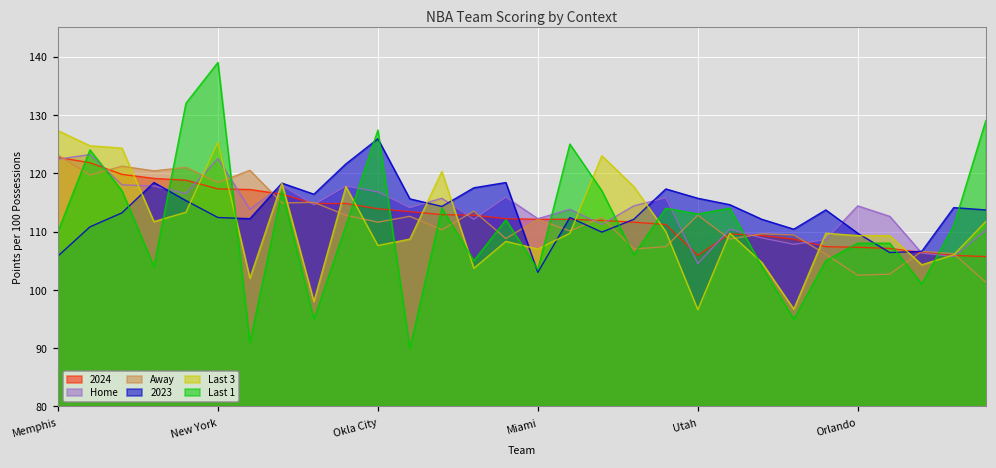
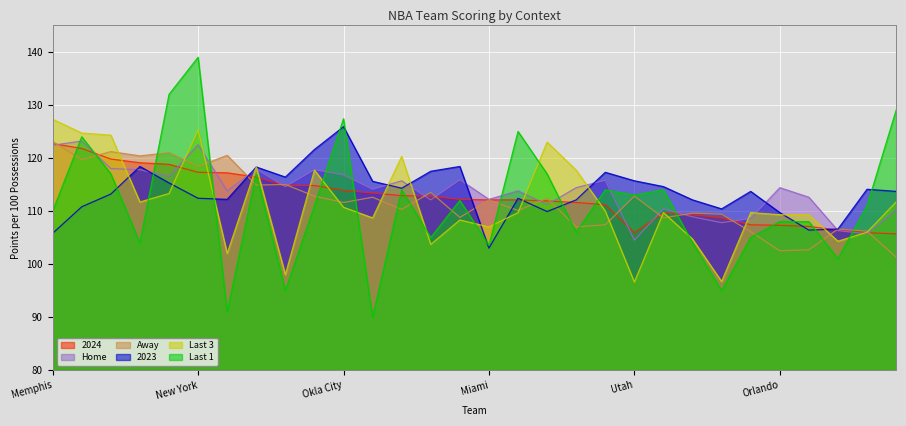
Last 3, Okla City: 108 -> 111
